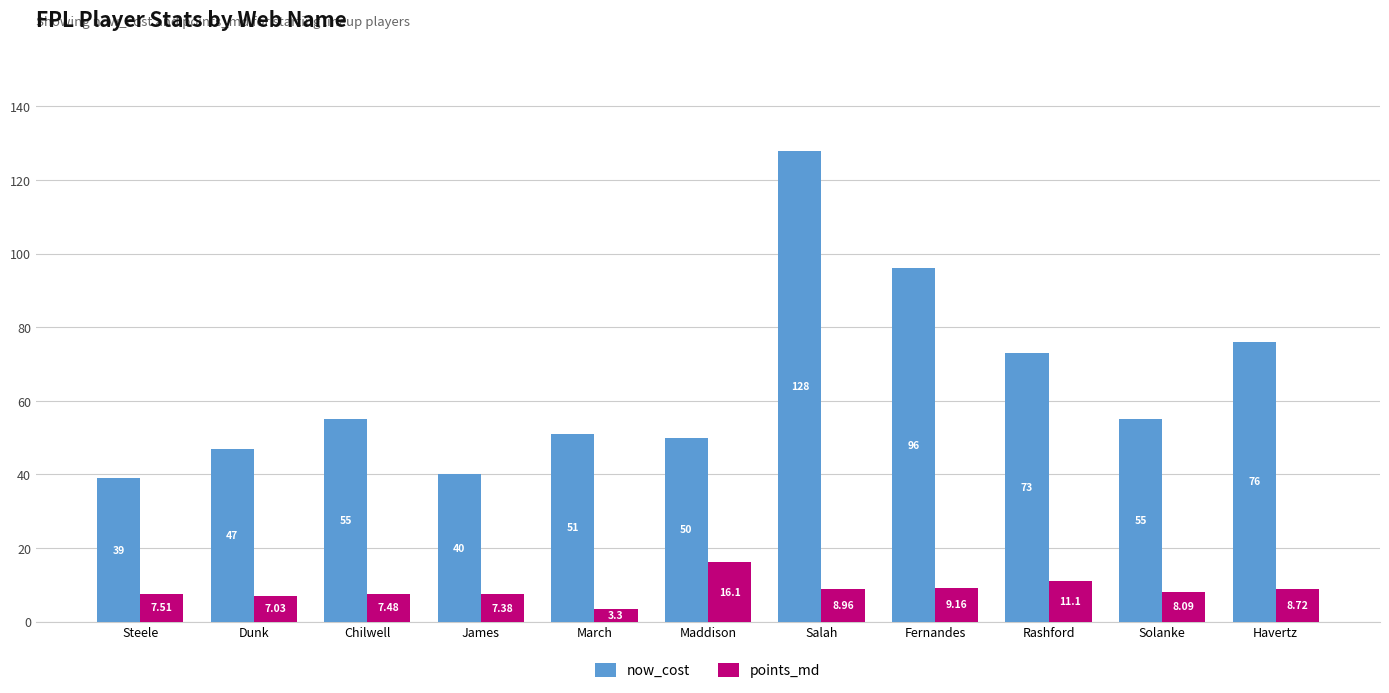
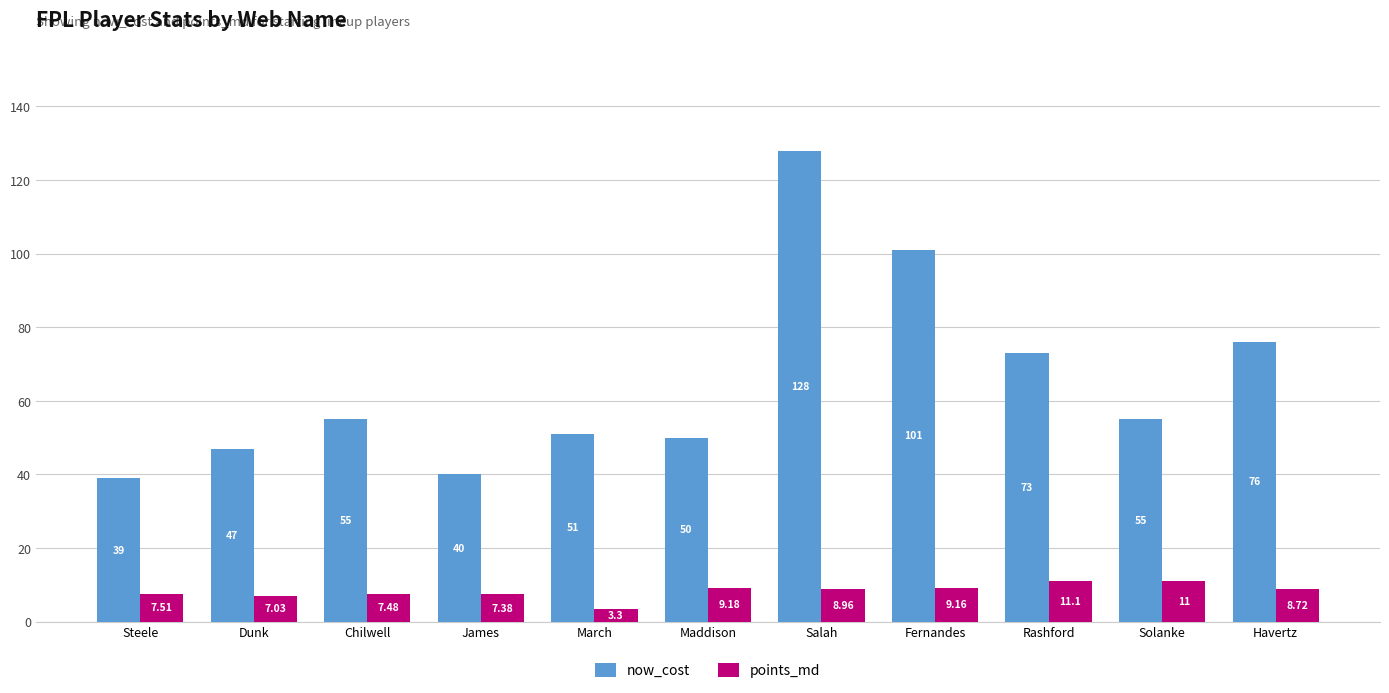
points_md, Maddison: 16.1 -> 9.18
now_cost, Fernandes: 96 -> 101
points_md, Solanke: 8.09 -> 11
